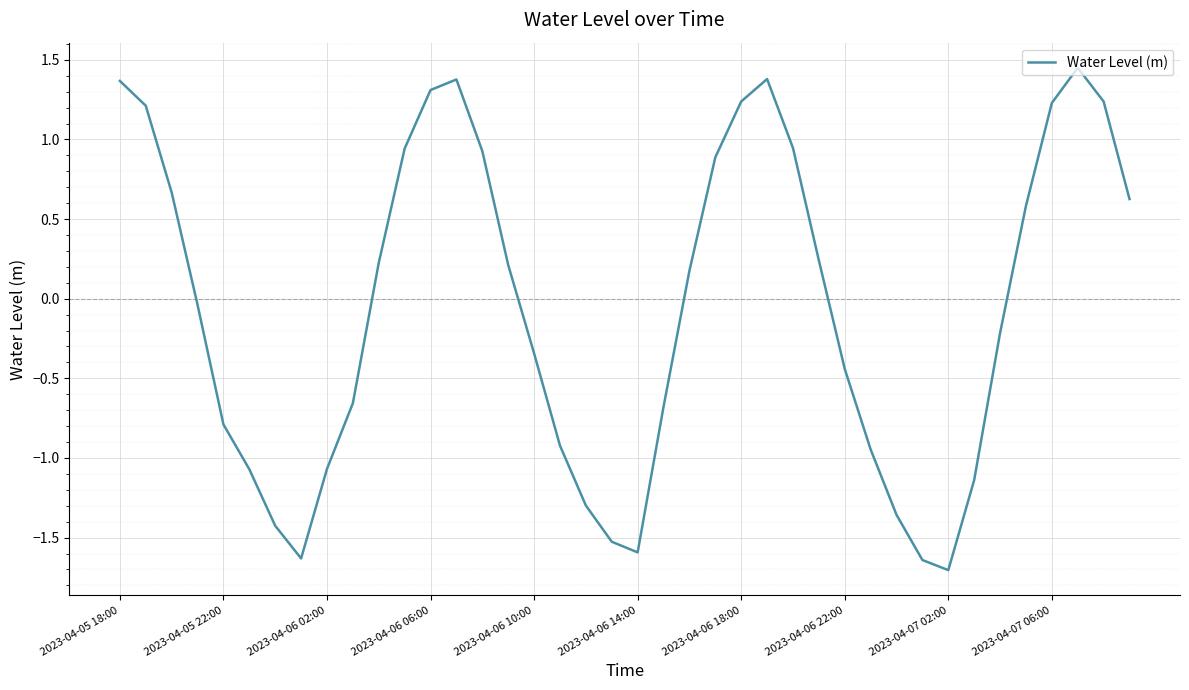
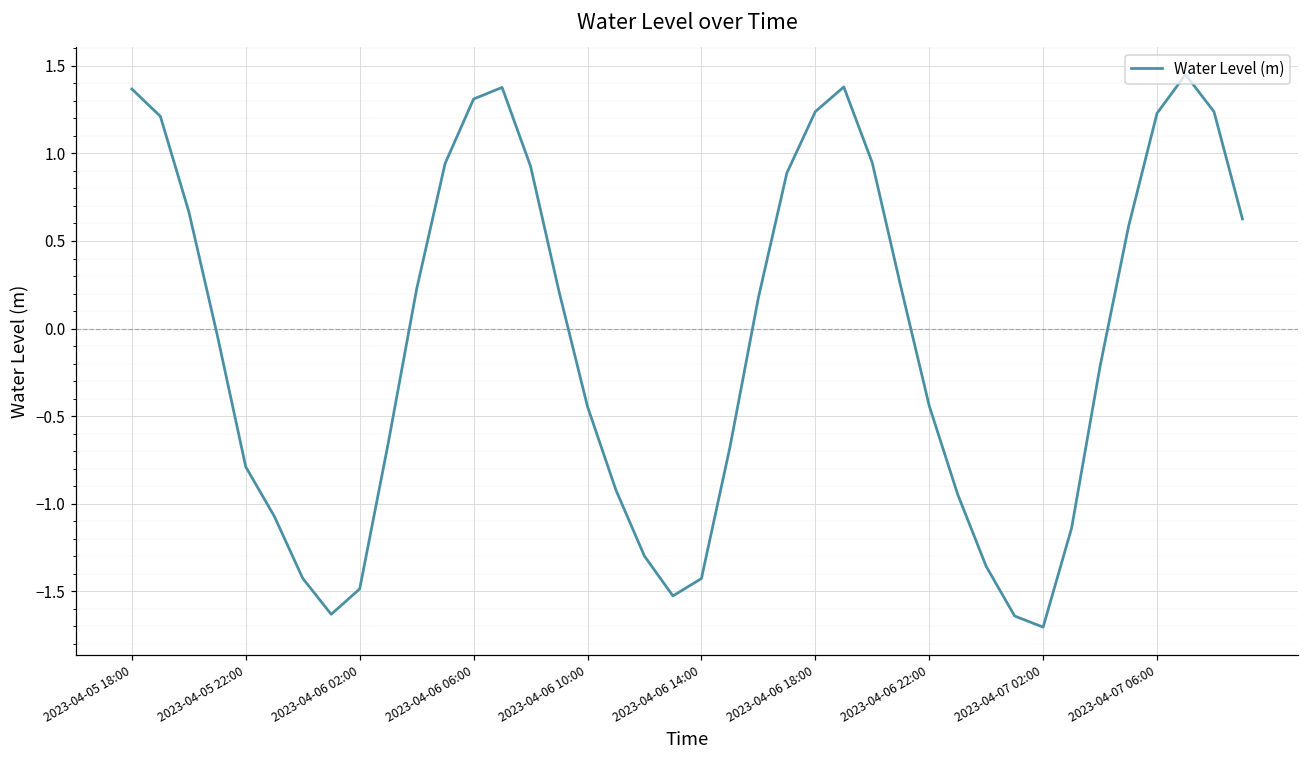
2023-04-06 02:00: -1.07 -> -1.49
2023-04-06 10:00: -0.34 -> -0.45
2023-04-06 14:00: -1.59 -> -1.43
